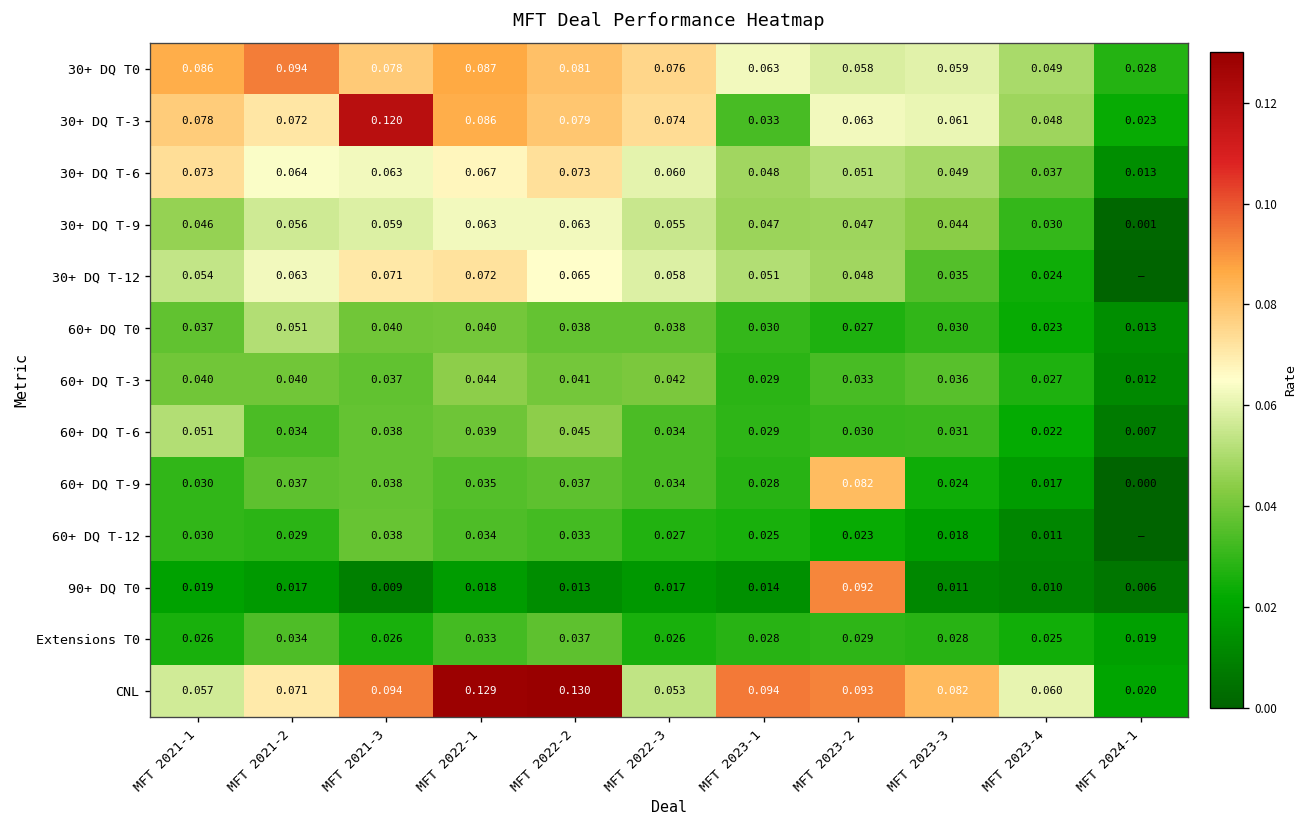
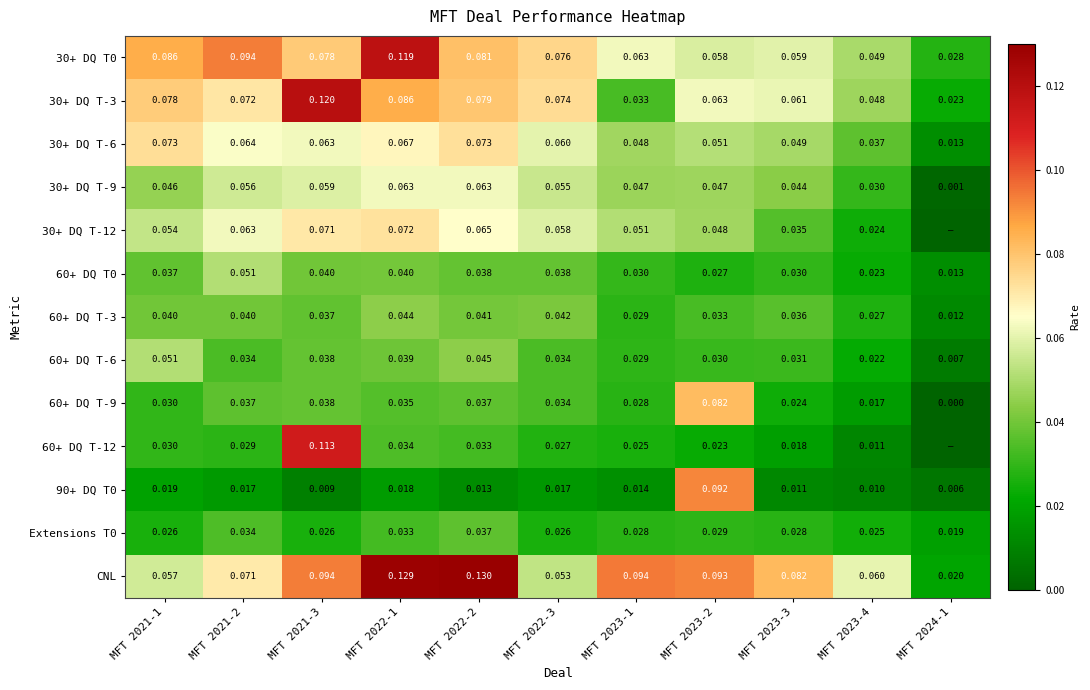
30+ DQ T0, MFT 2022-1: 0.087 -> 0.119
60+ DQ T-12, MFT 2021-3: 0.038 -> 0.113
